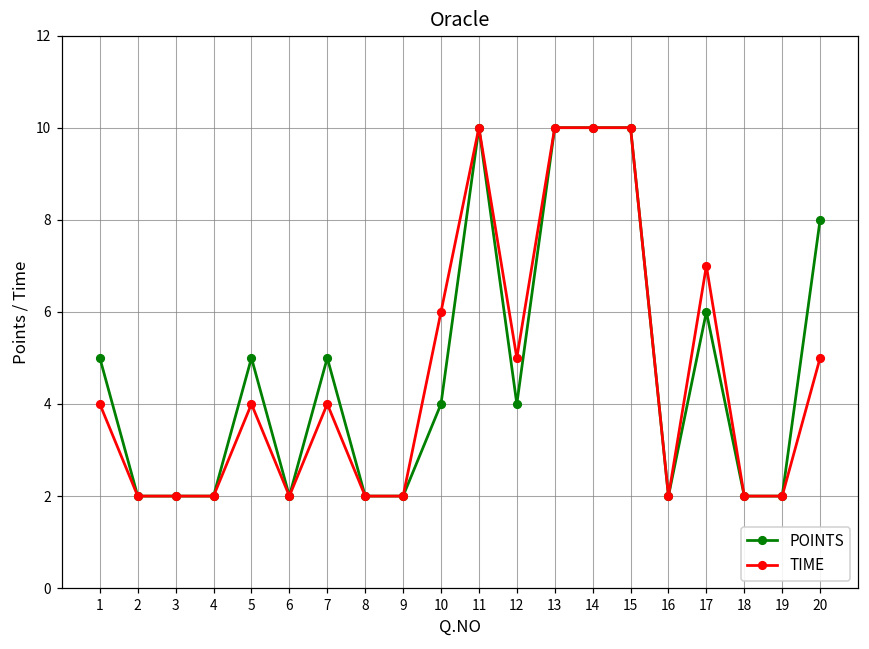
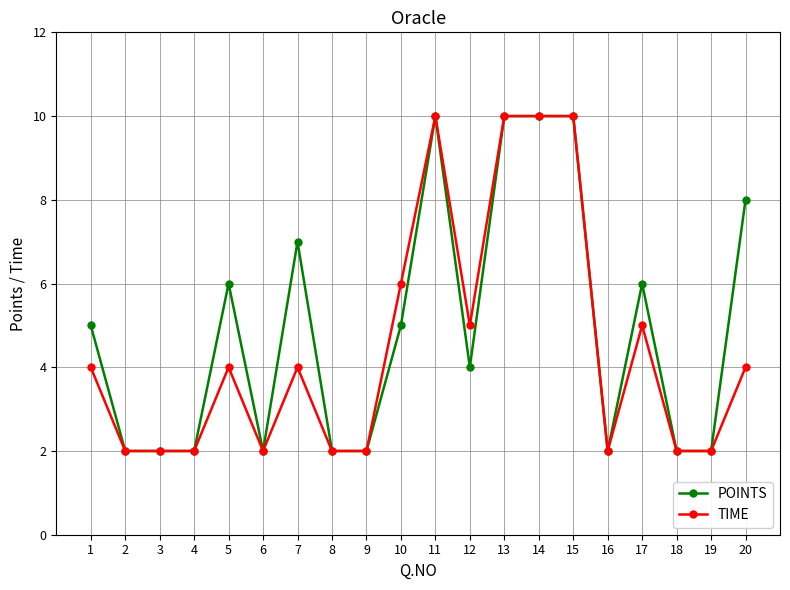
POINTS, 5: 5 -> 6
POINTS, 7: 5 -> 7
POINTS, 10: 4 -> 5
TIME, 17: 7 -> 5
TIME, 20: 5 -> 4
